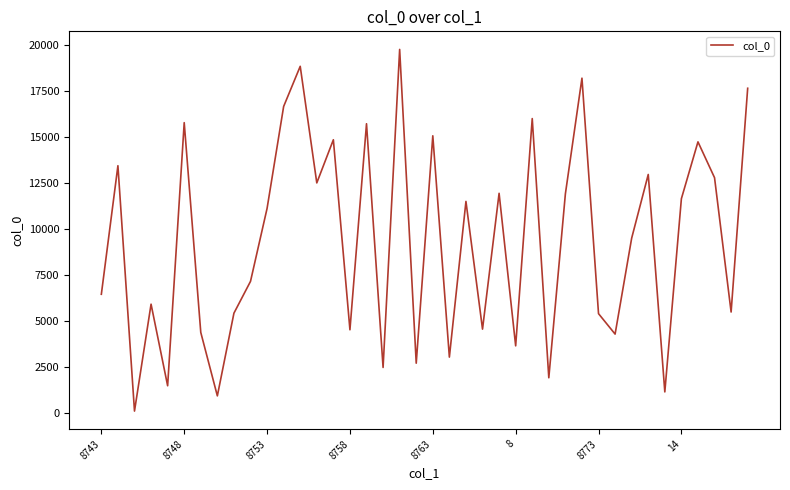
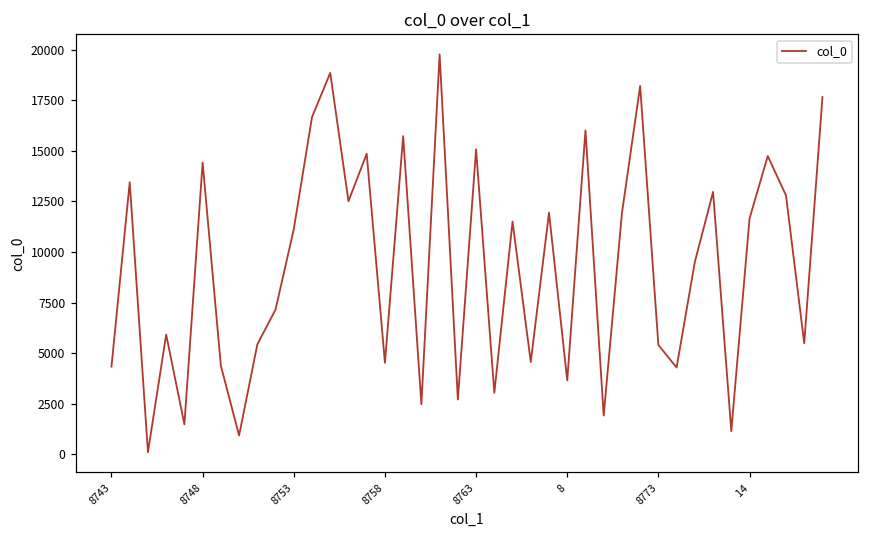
8743: 6500 -> 4300
8748: 15800 -> 14400
